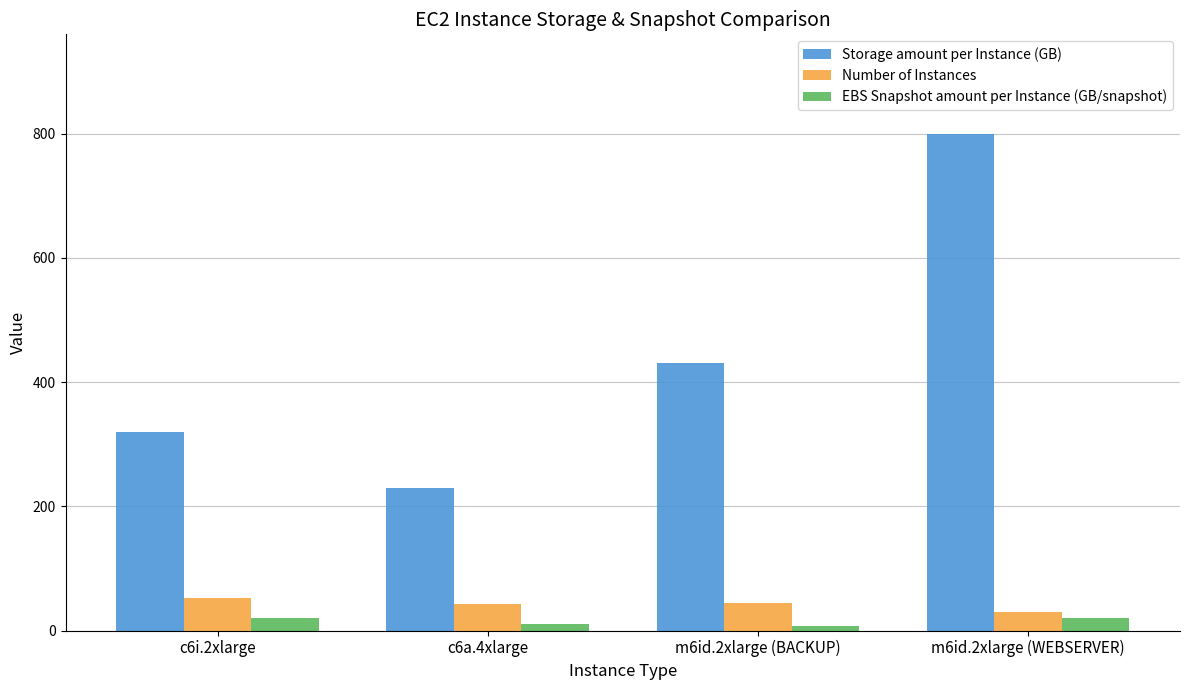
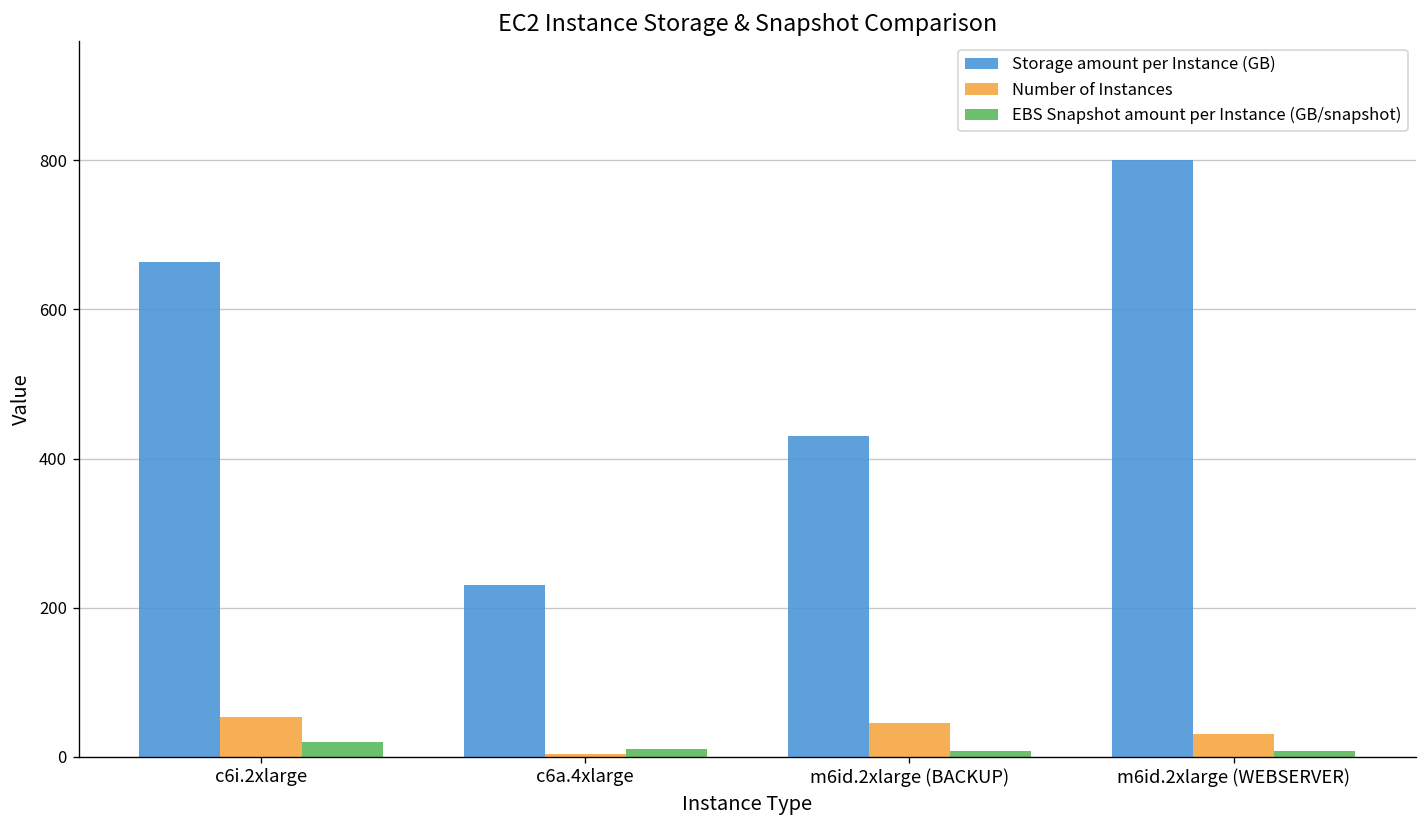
Storage amount per Instance (GB), c6i.2xlarge: 320 -> 660
Number of Instances, c6a.4xlarge: 40 -> 0
EBS Snapshot amount per Instance (GB/snapshot), m6id.2xlarge (WEBSERVER): 20 -> 10
